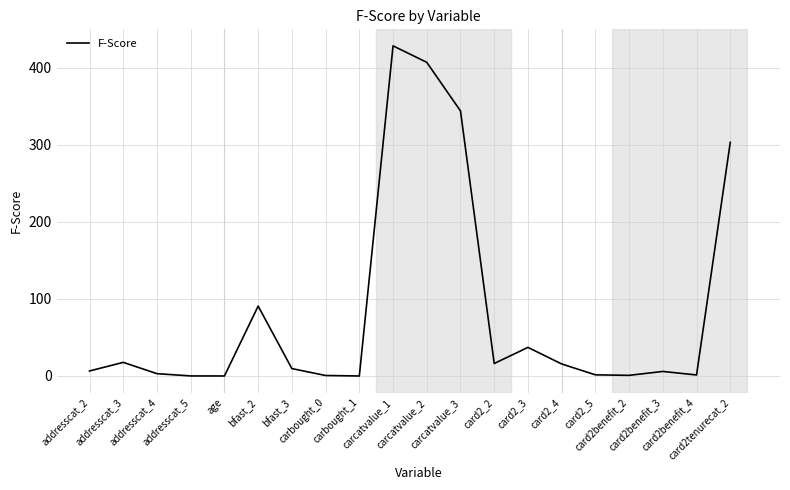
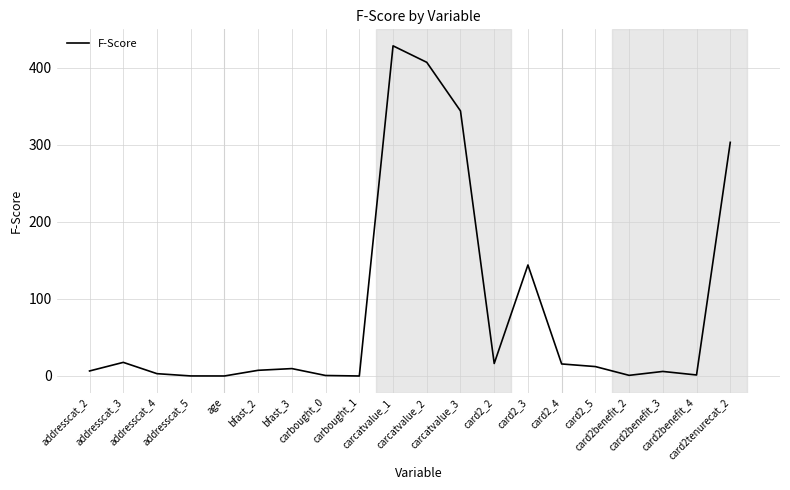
bfast_2: 90 -> 10
card2_3: 40 -> 140
card2_5: 0 -> 10
